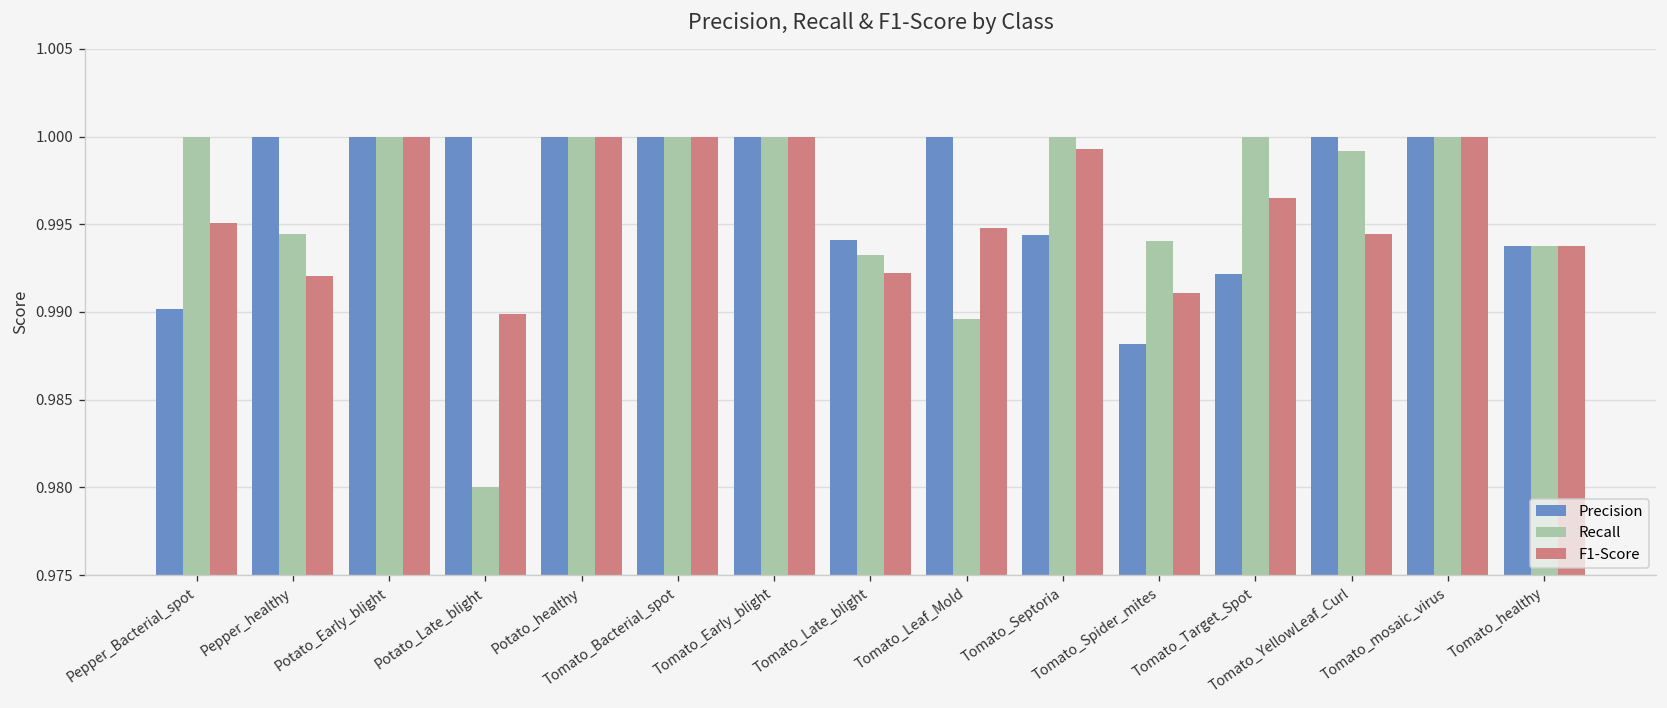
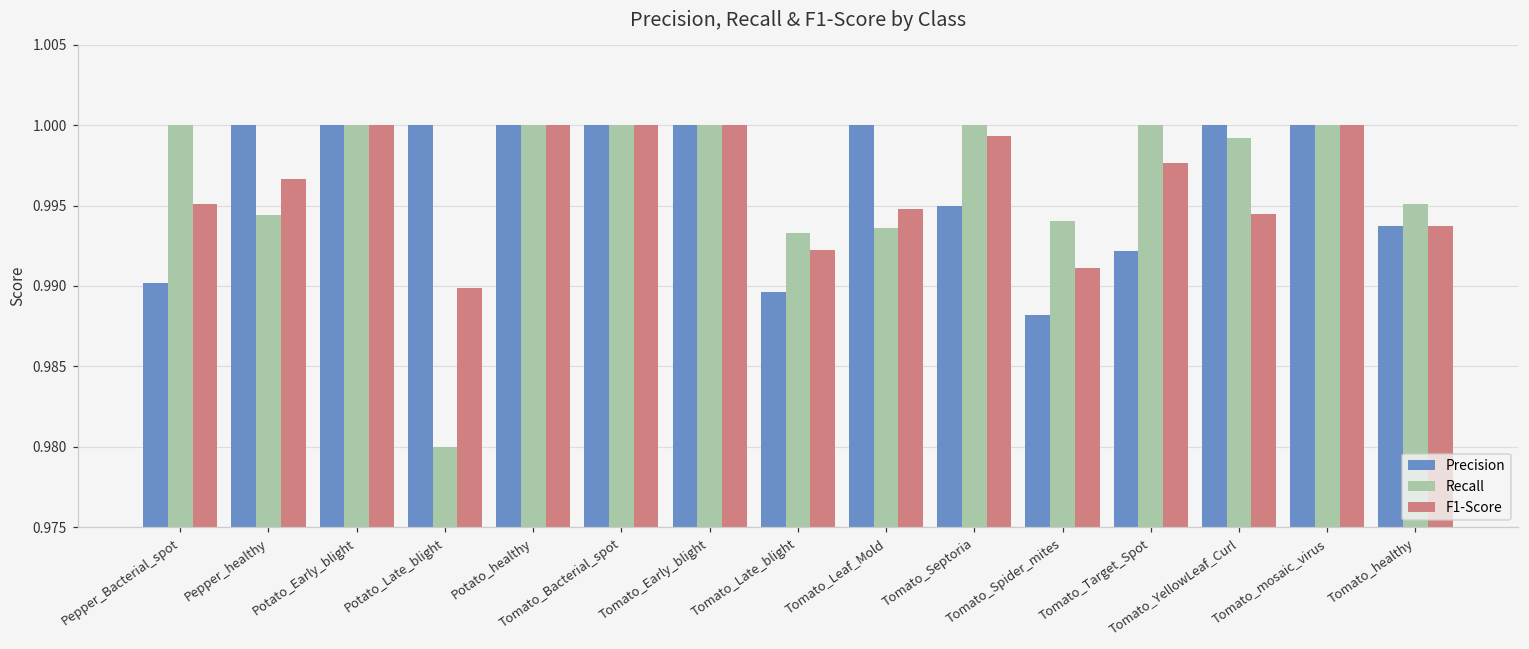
F1-Score, Pepper_healthy: 0.9921 -> 0.9966
Precision, Tomato_Late_blight: 0.9941 -> 0.9896
Recall, Tomato_Leaf_Mold: 0.9896 -> 0.9936
Precision, Tomato_Septoria: 0.9944 -> 0.9950
F1-Score, Tomato_Target_Spot: 0.9965 -> 0.9977
Recall, Tomato_healthy: 0.9938 -> 0.9951
